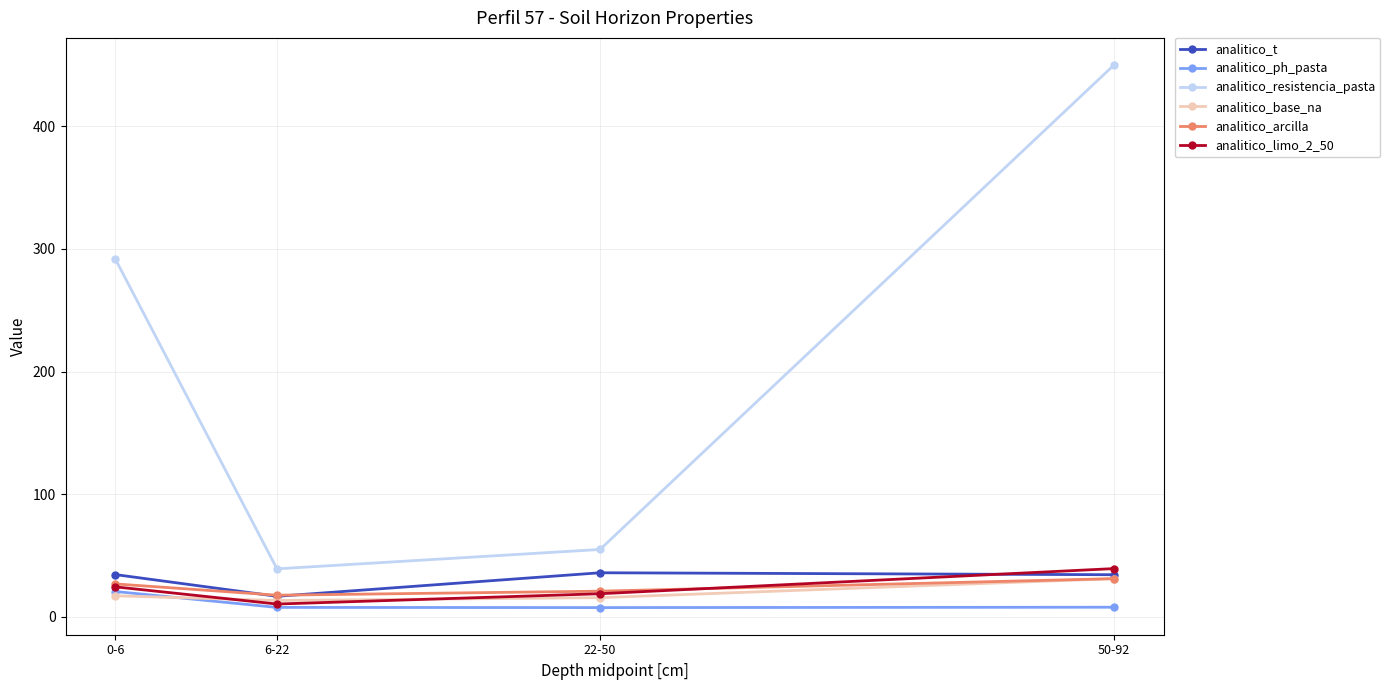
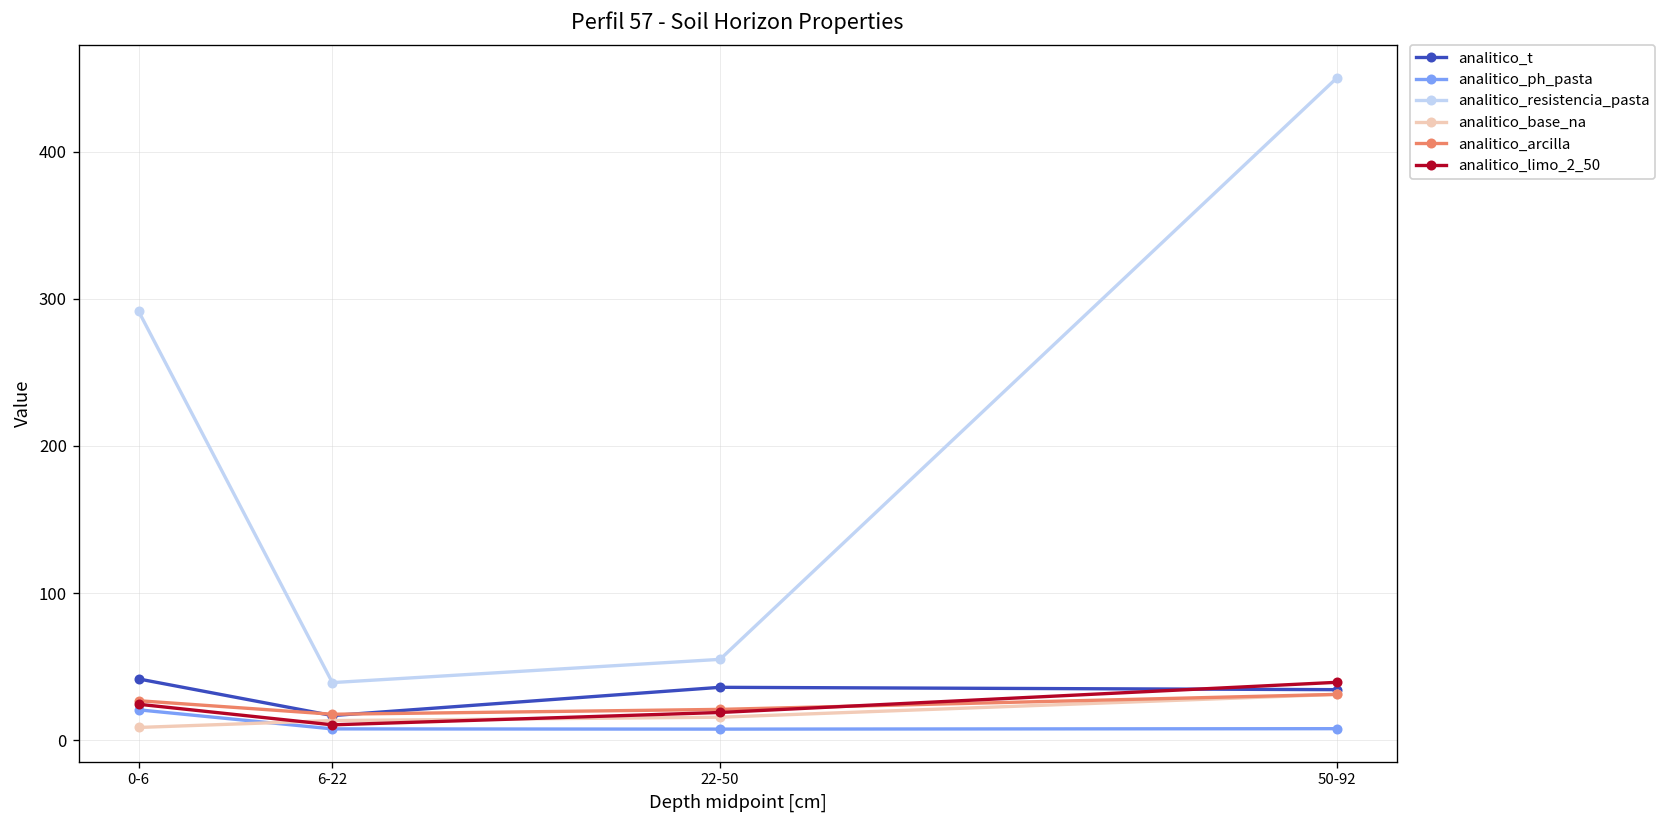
analitico_t, 0-6: 35 -> 42
analitico_base_na, 0-6: 17 -> 9
